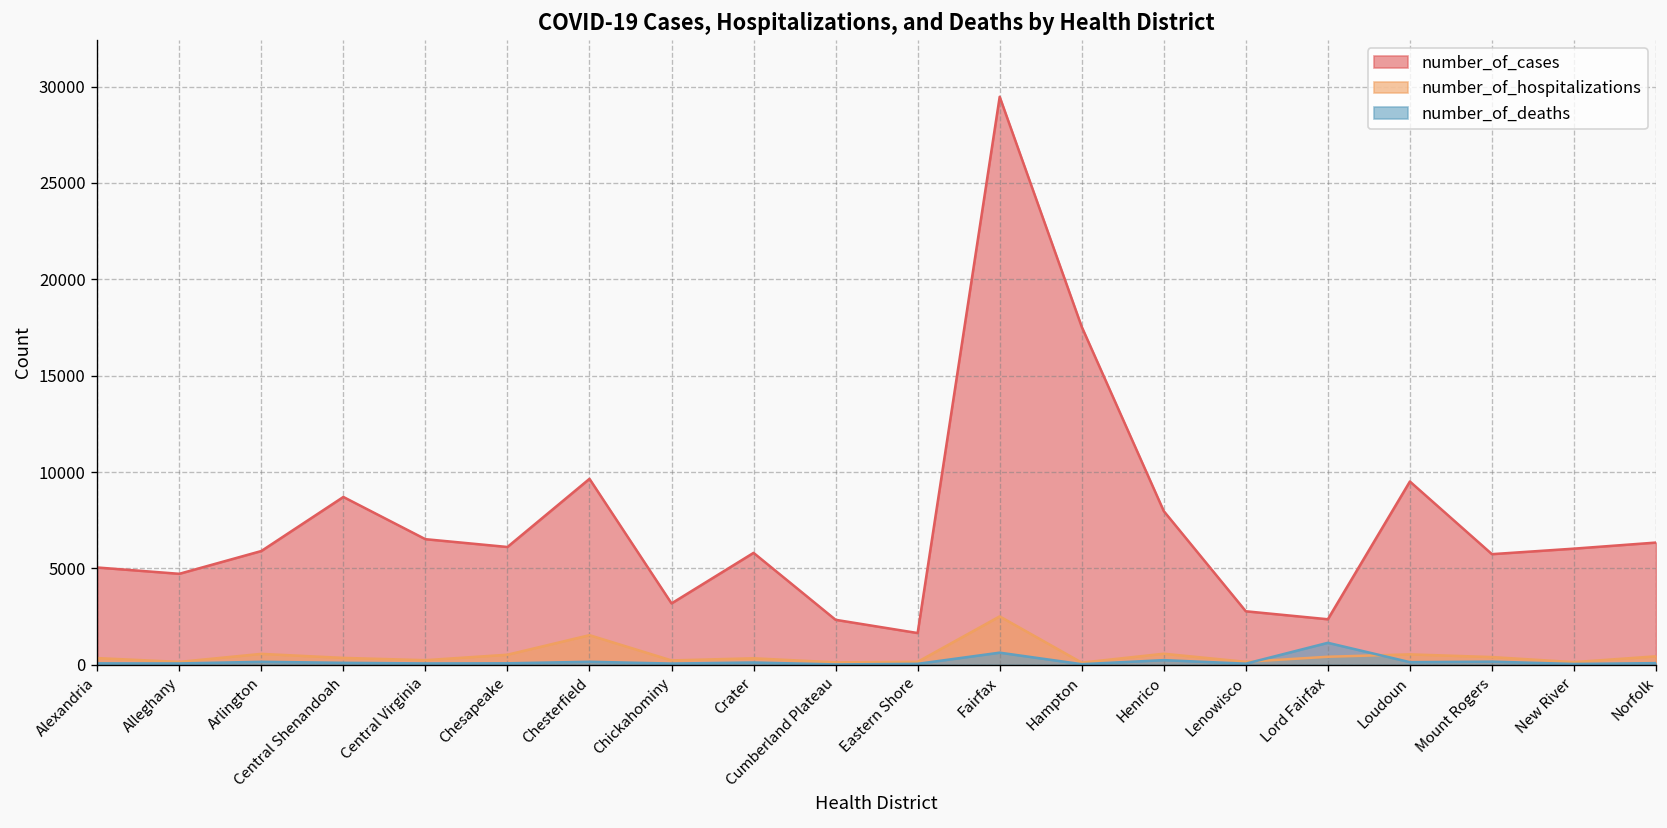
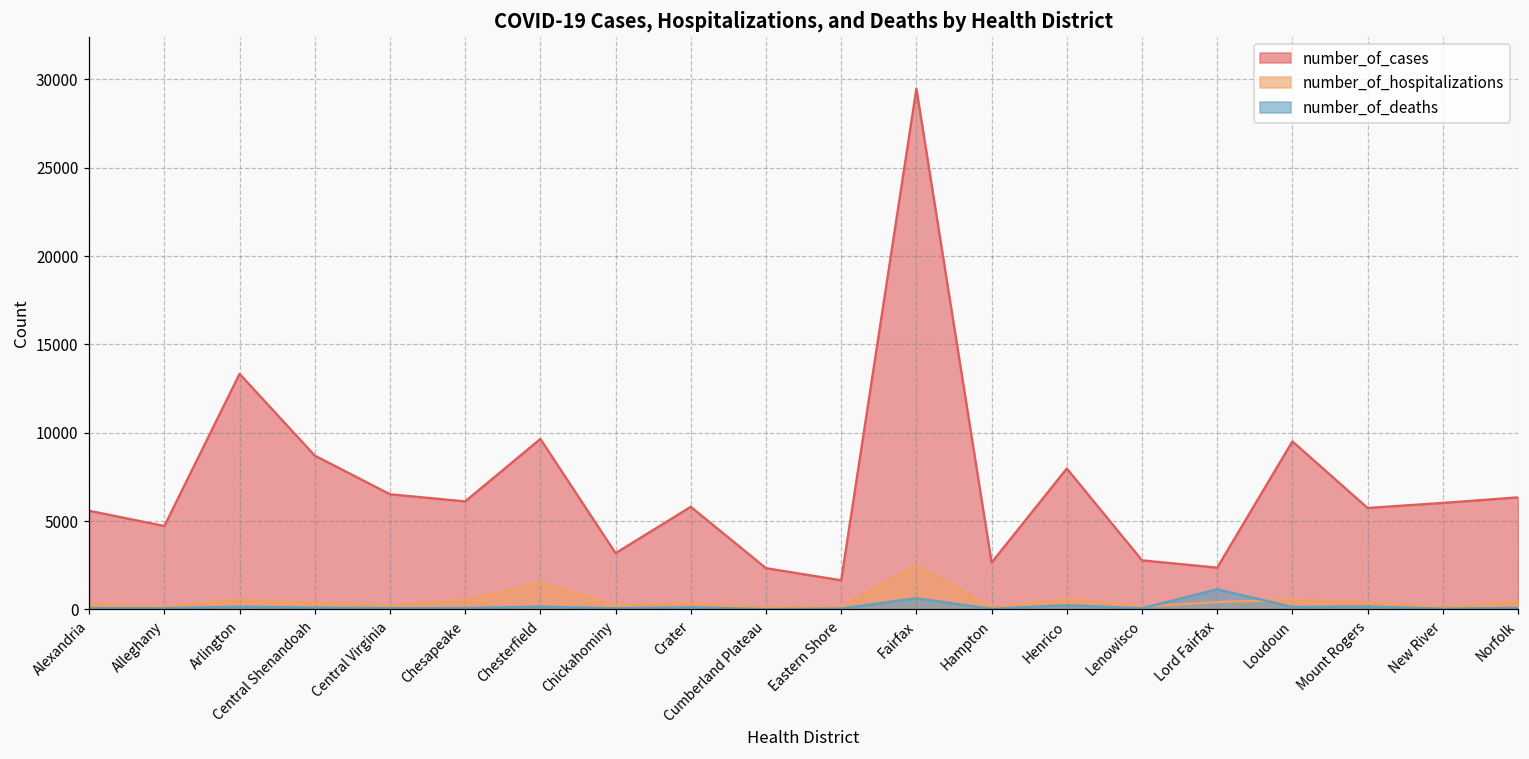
number_of_cases, Alexandria: 5100 -> 5600
number_of_cases, Arlington: 5900 -> 13300
number_of_cases, Hampton: 17500 -> 2700
